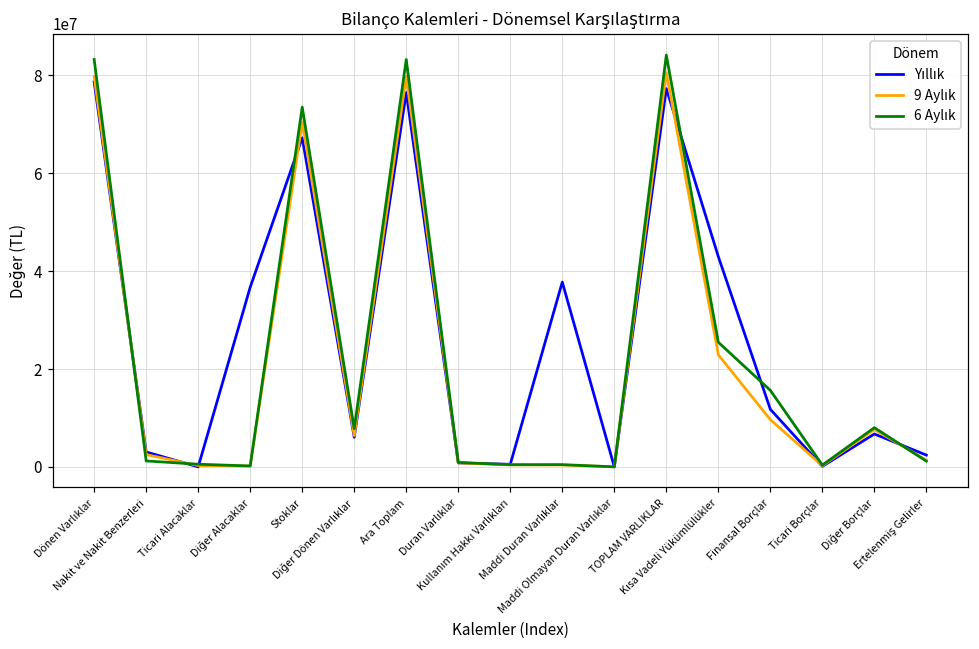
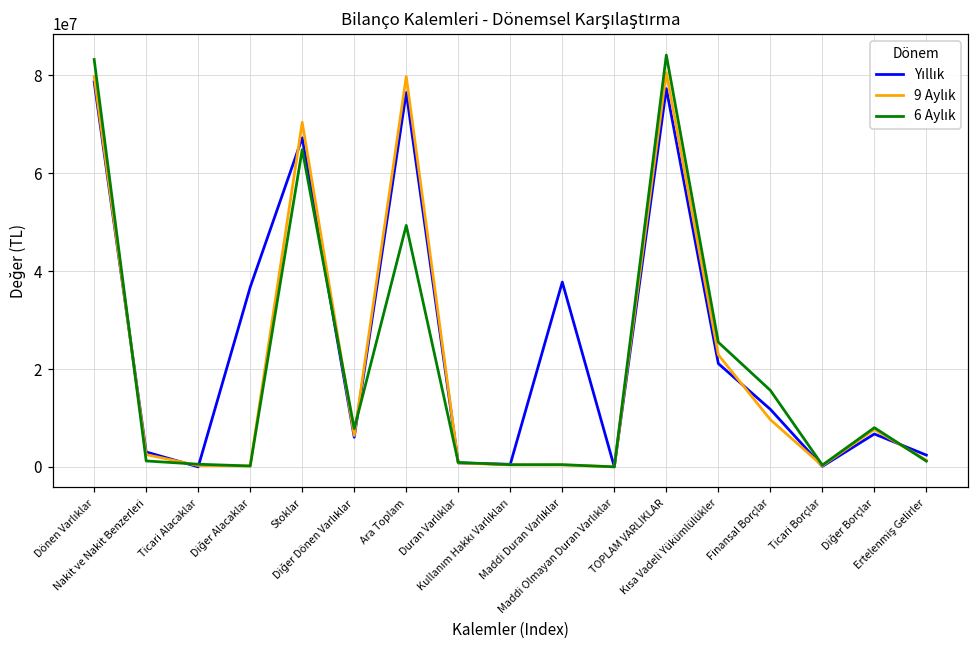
6 Aylık, Stoklar: 74000000 -> 65000000
6 Aylık, Ara Toplam: 83000000 -> 49000000
Yıllık, Kısa Vadeli Yükümlülükler: 43000000 -> 21000000
